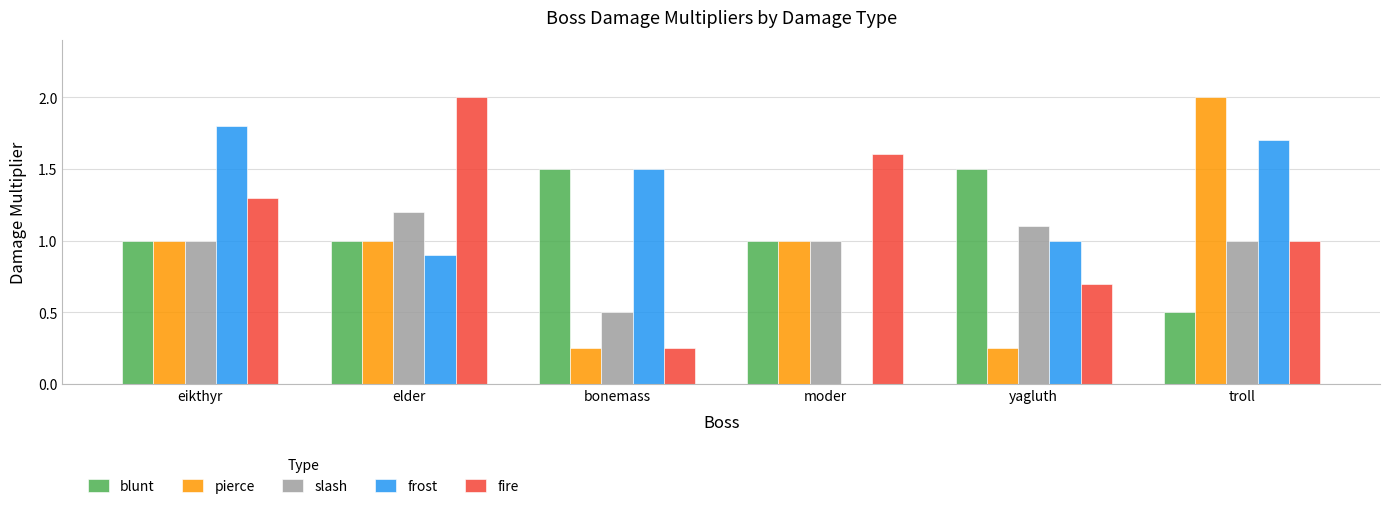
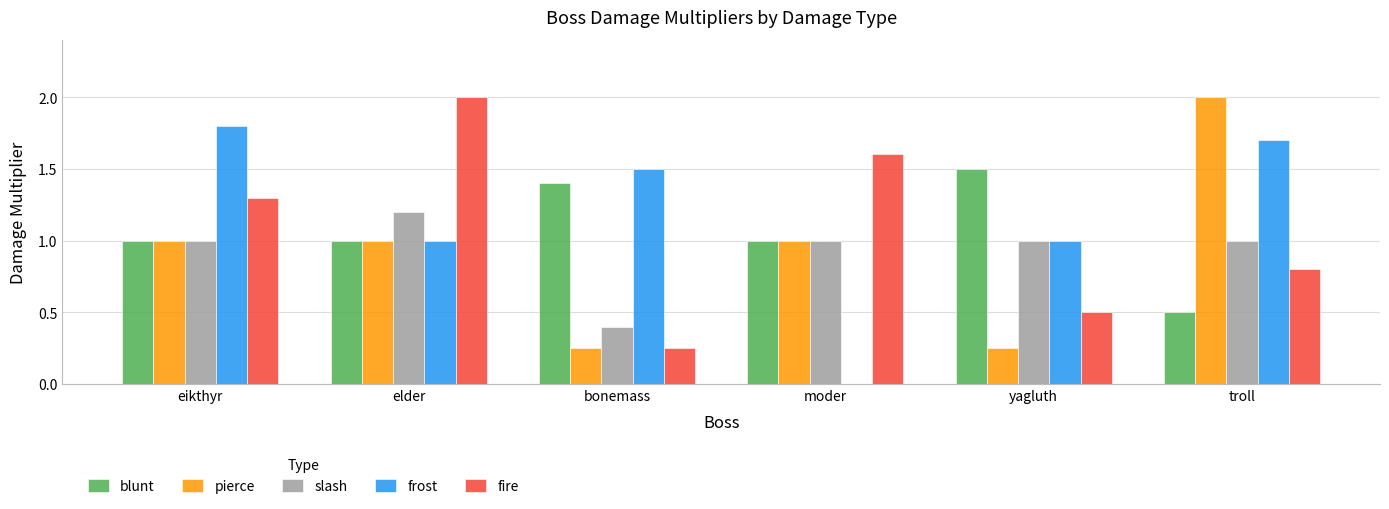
frost, elder: 0.9 -> 1.0
blunt, bonemass: 1.5 -> 1.4
slash, bonemass: 0.5 -> 0.4
slash, yagluth: 1.1 -> 1.0
fire, yagluth: 0.7 -> 0.5
fire, troll: 1.0 -> 0.8
